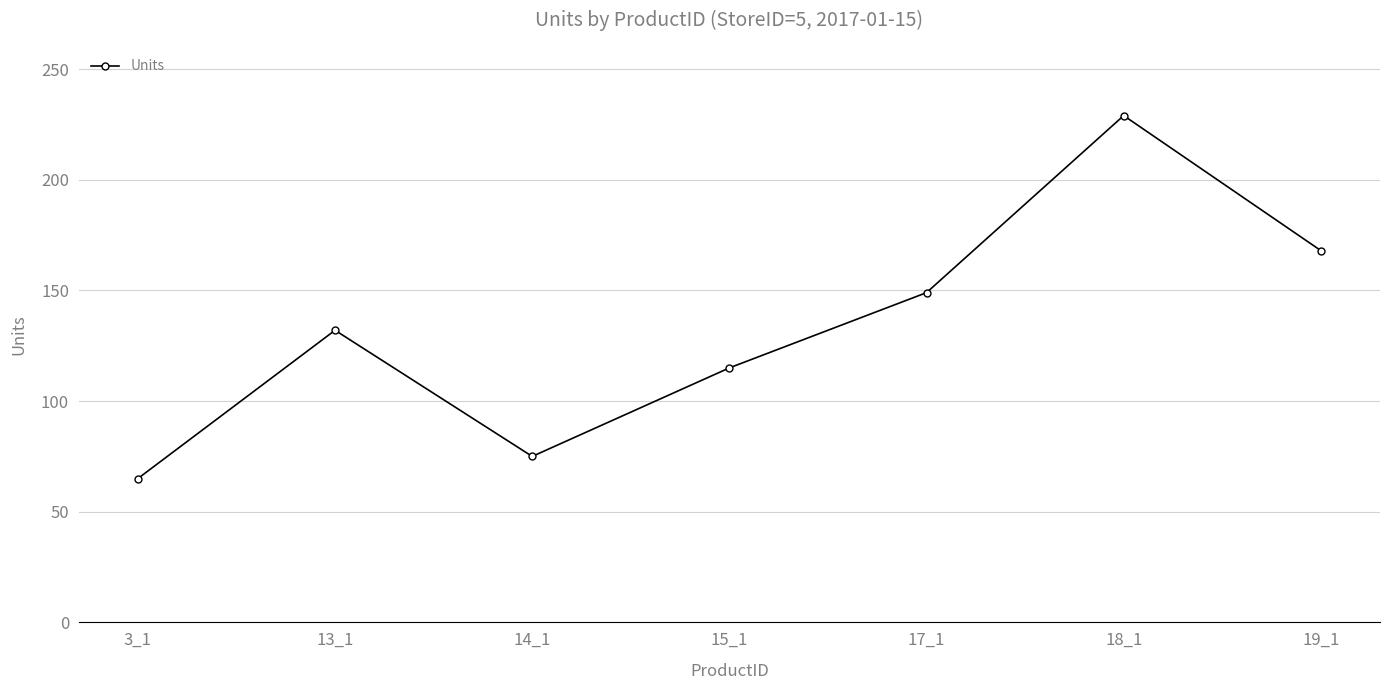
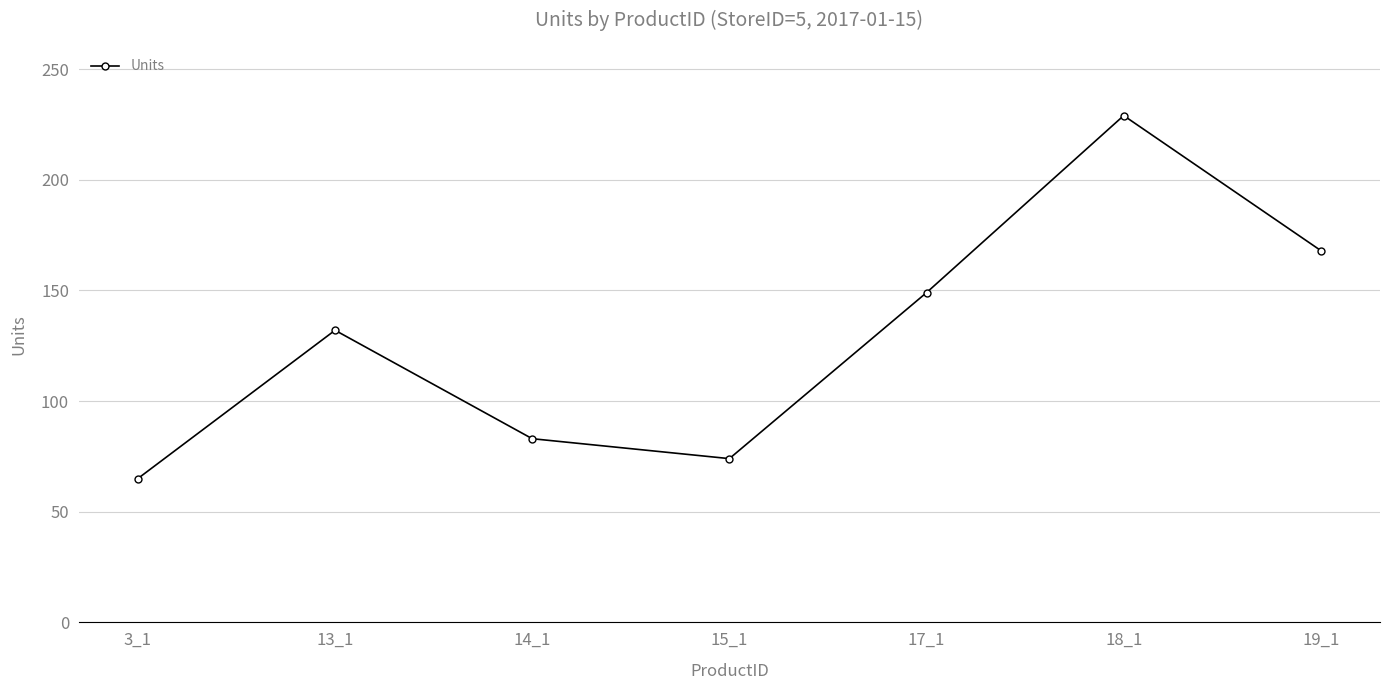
14_1: 75 -> 83
15_1: 115 -> 74
